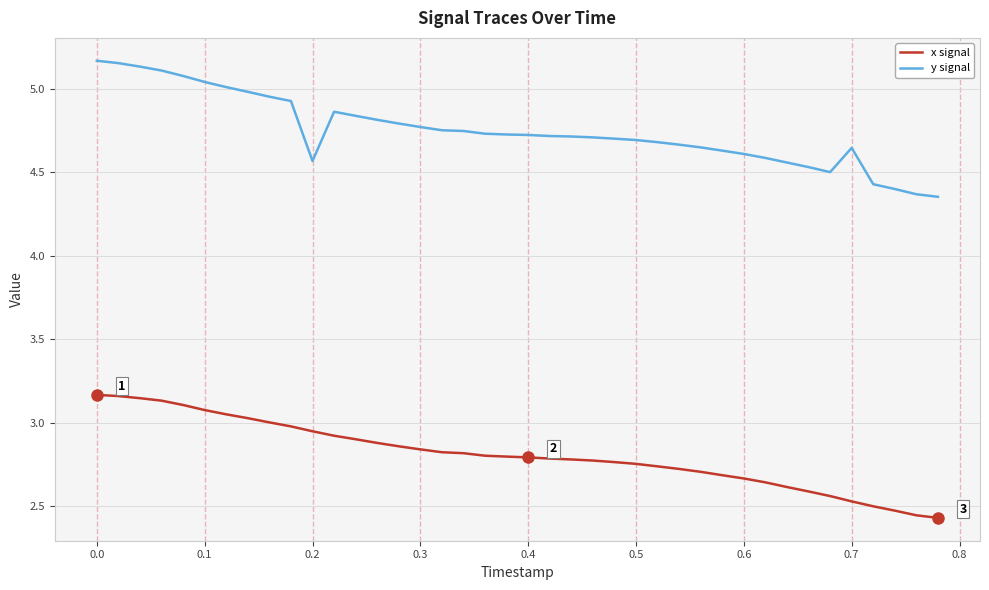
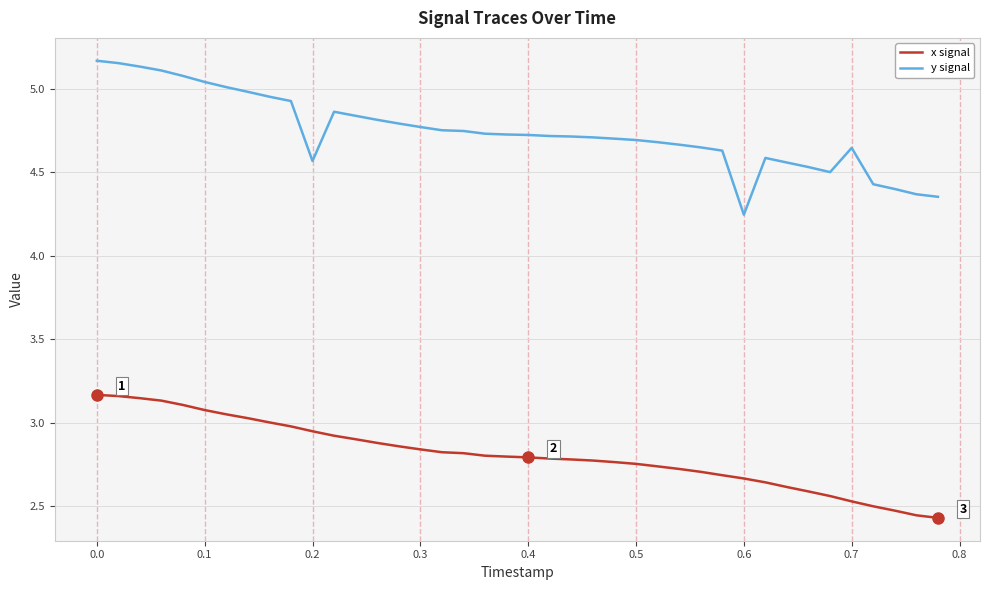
y signal, 0.6: 4.61 -> 4.25
